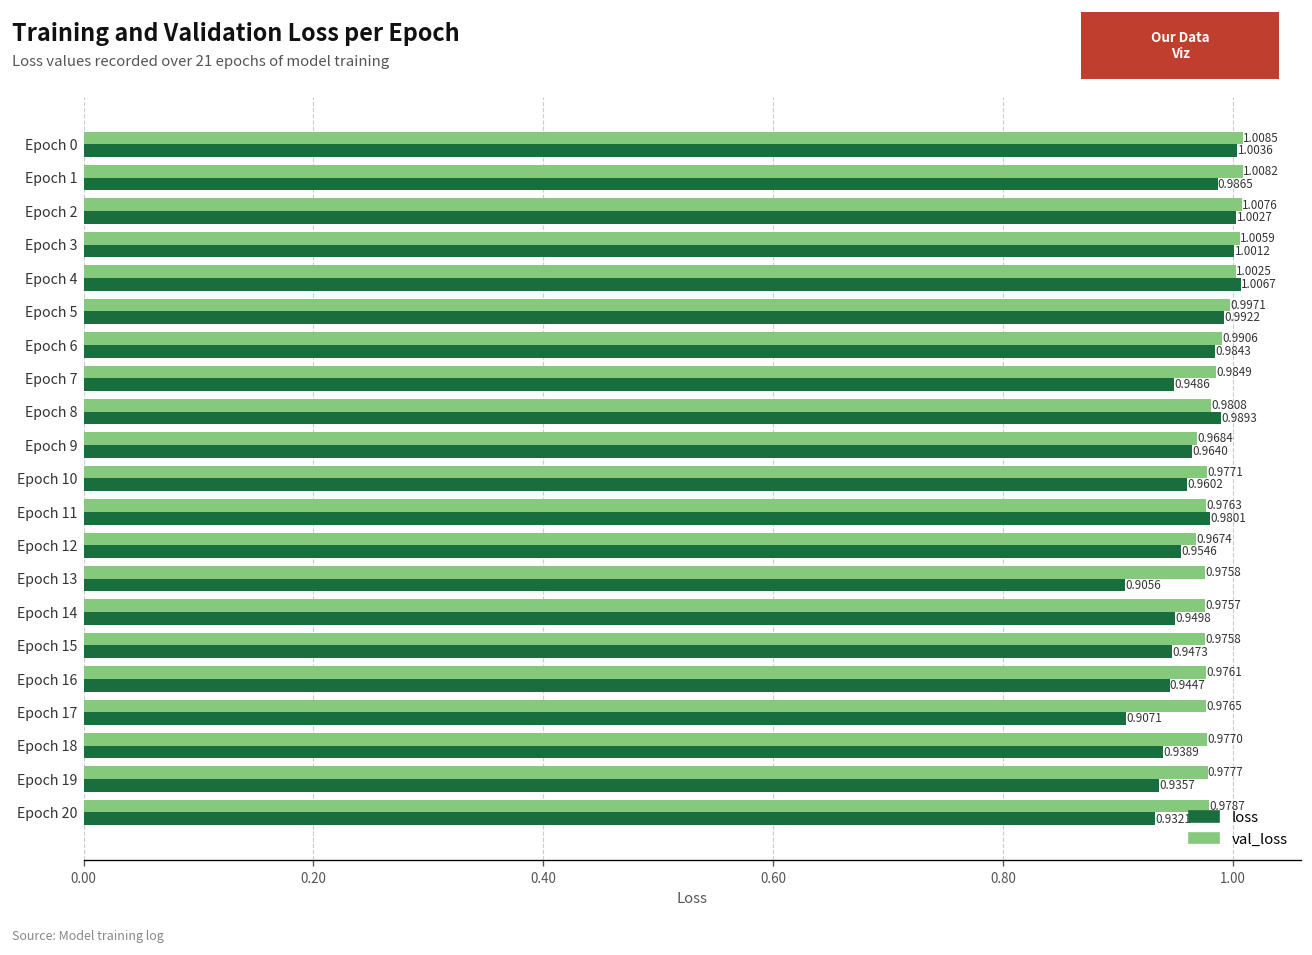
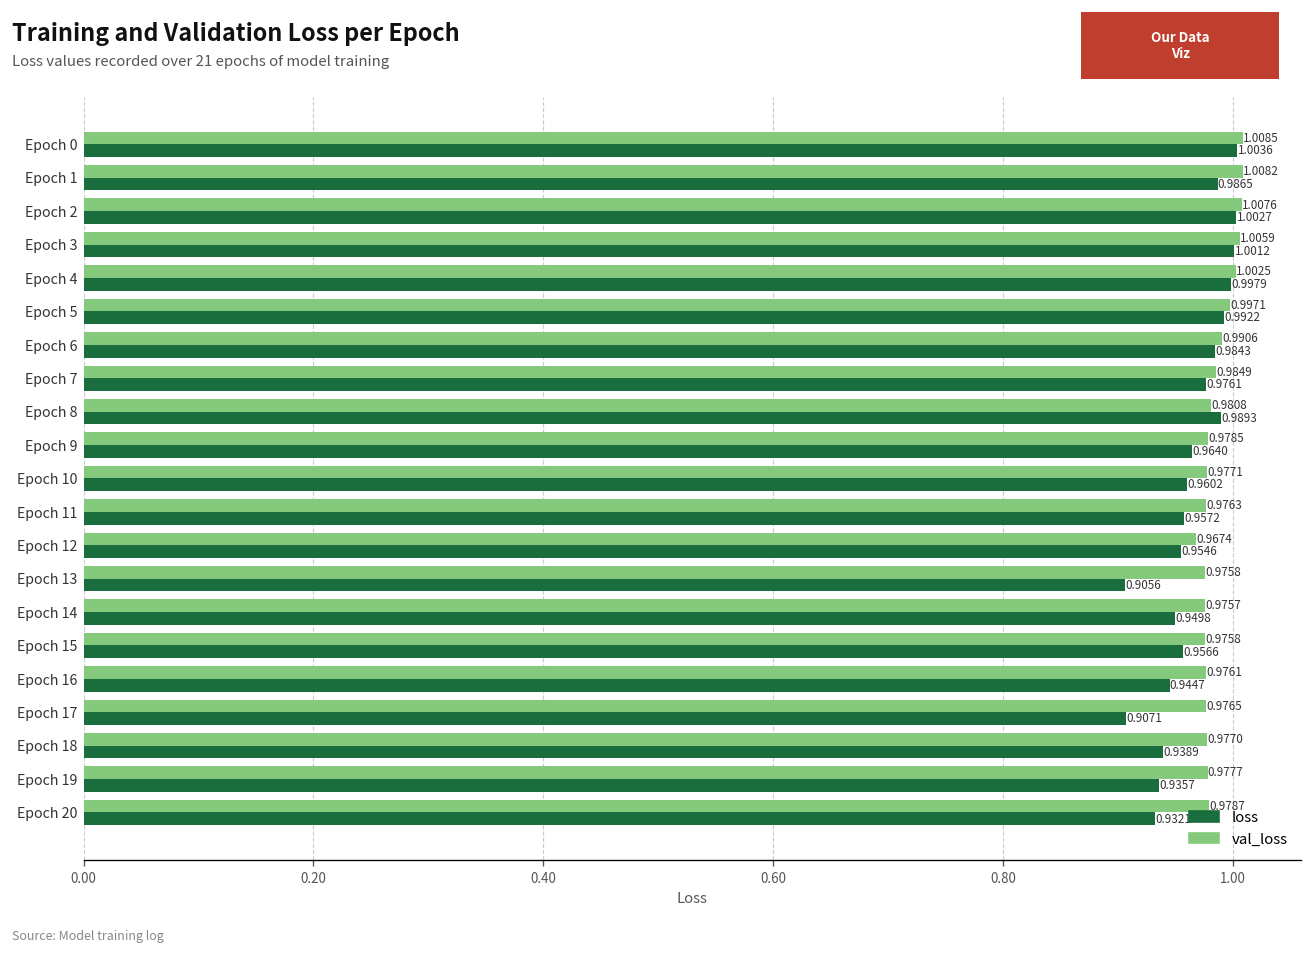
loss, Epoch 4: 1.0067 -> 0.9979
loss, Epoch 7: 0.9486 -> 0.9761
val_loss, Epoch 9: 0.9684 -> 0.9785
loss, Epoch 11: 0.9801 -> 0.9572
loss, Epoch 15: 0.9473 -> 0.9566
